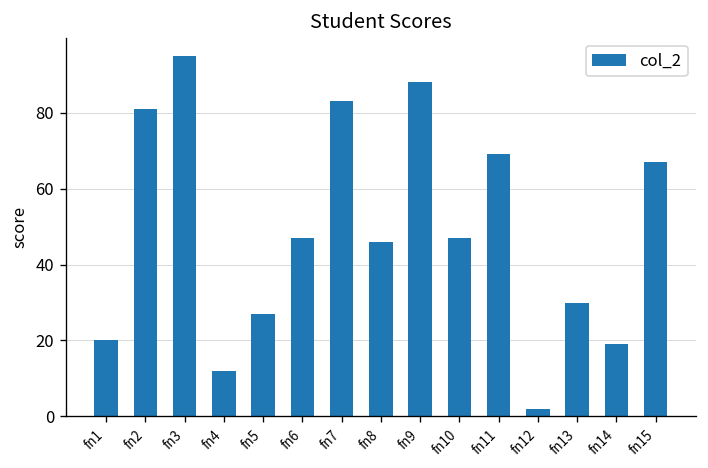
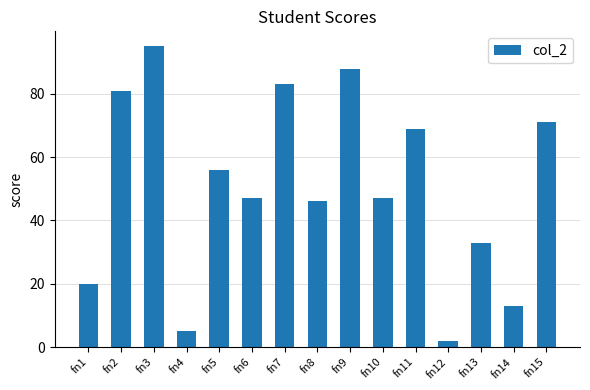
fn4: 12 -> 5
fn5: 27 -> 56
fn13: 30 -> 33
fn14: 19 -> 13
fn15: 67 -> 71
